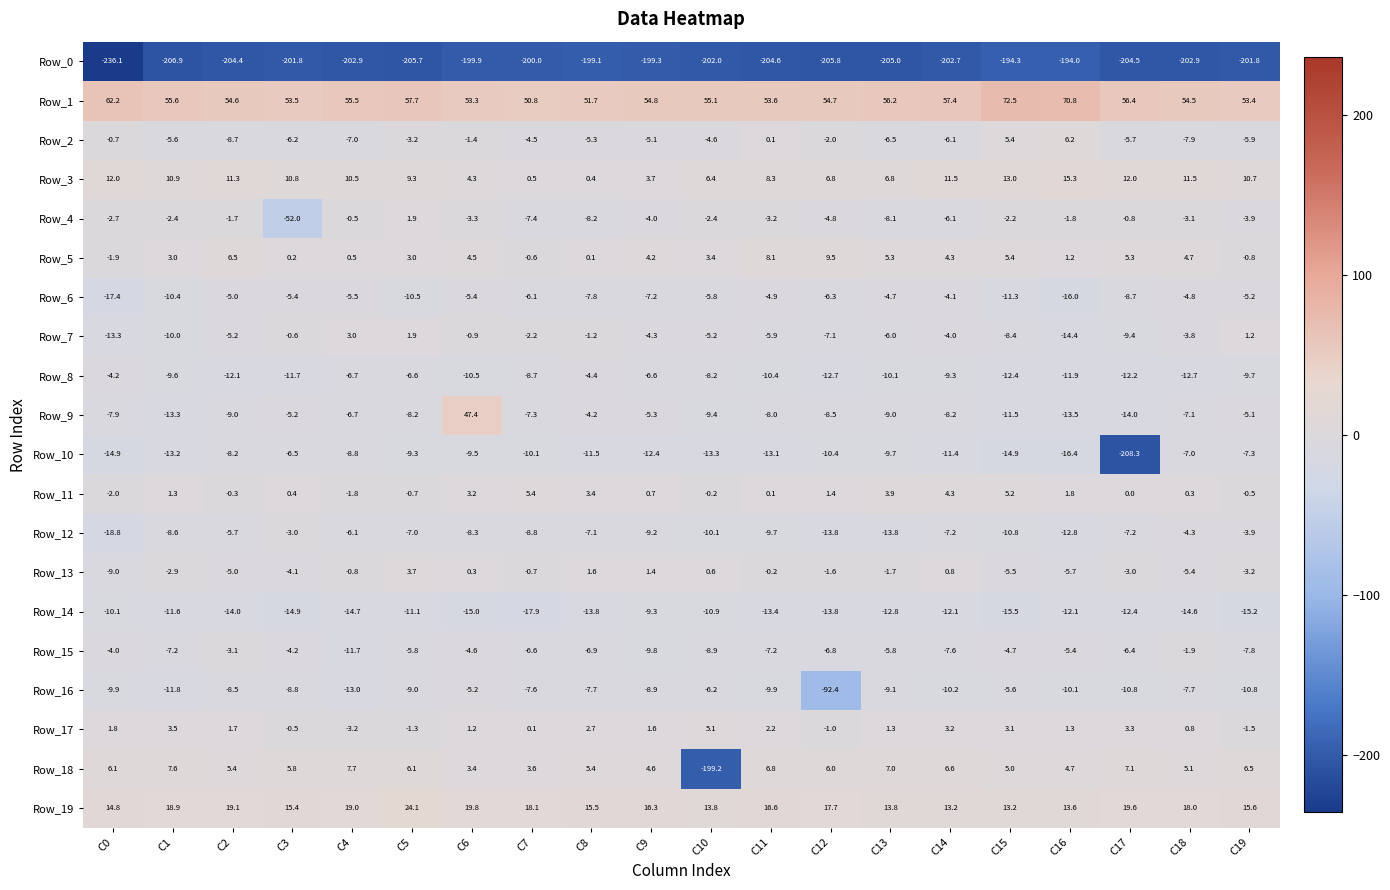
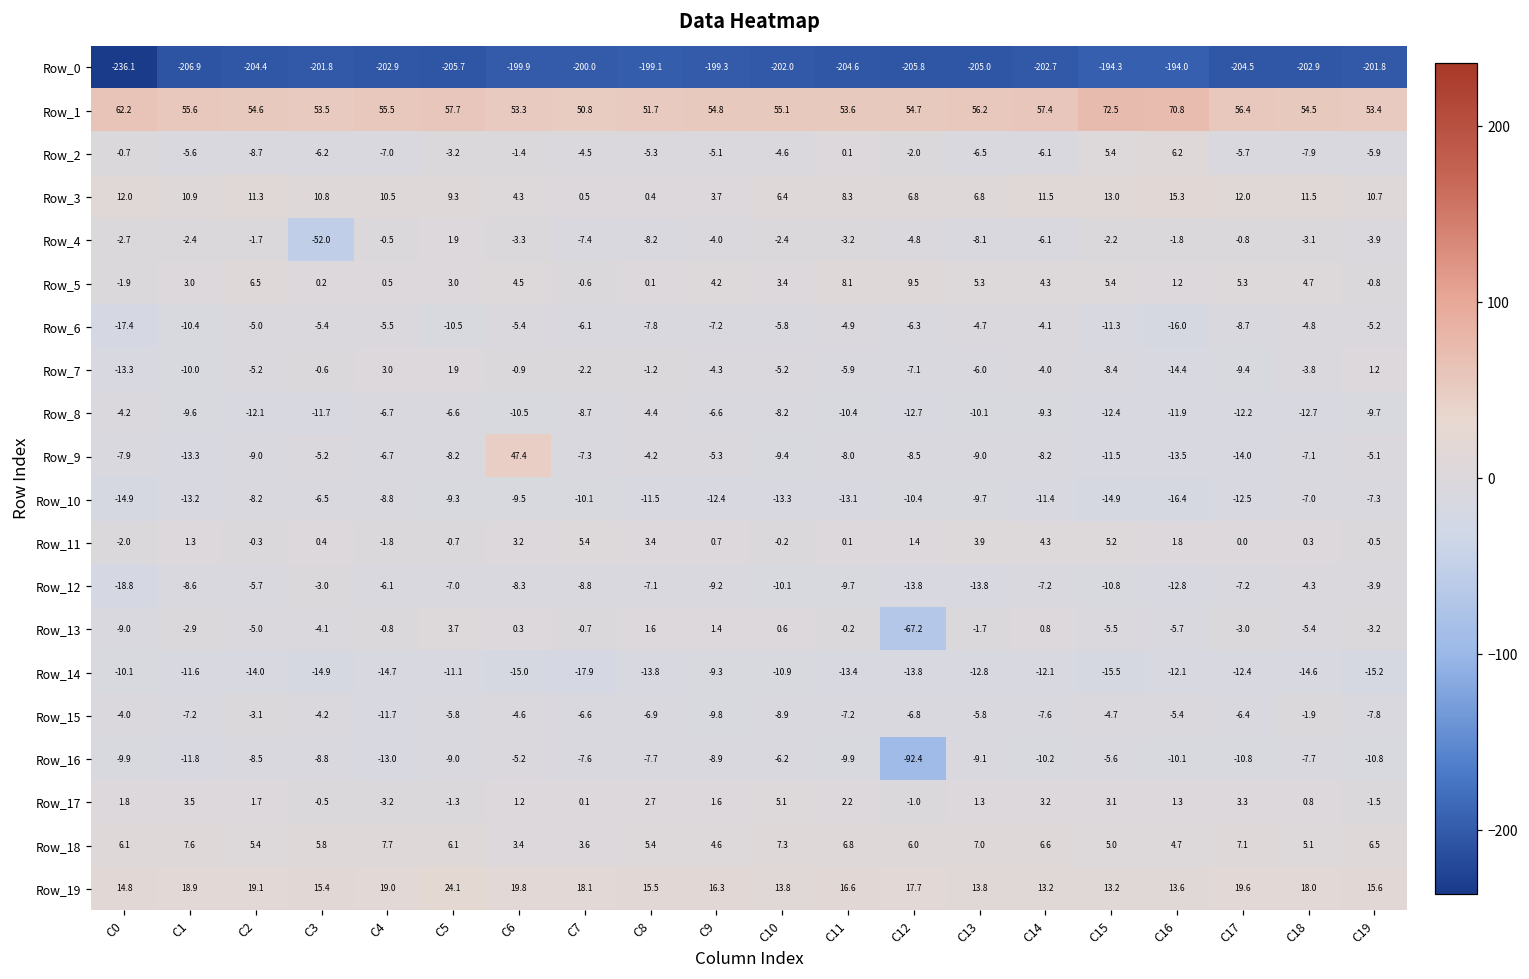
Row_10, C17: -208.3 -> -12.5
Row_13, C12: -1.6 -> -67.2
Row_18, C10: -199.2 -> 7.3
